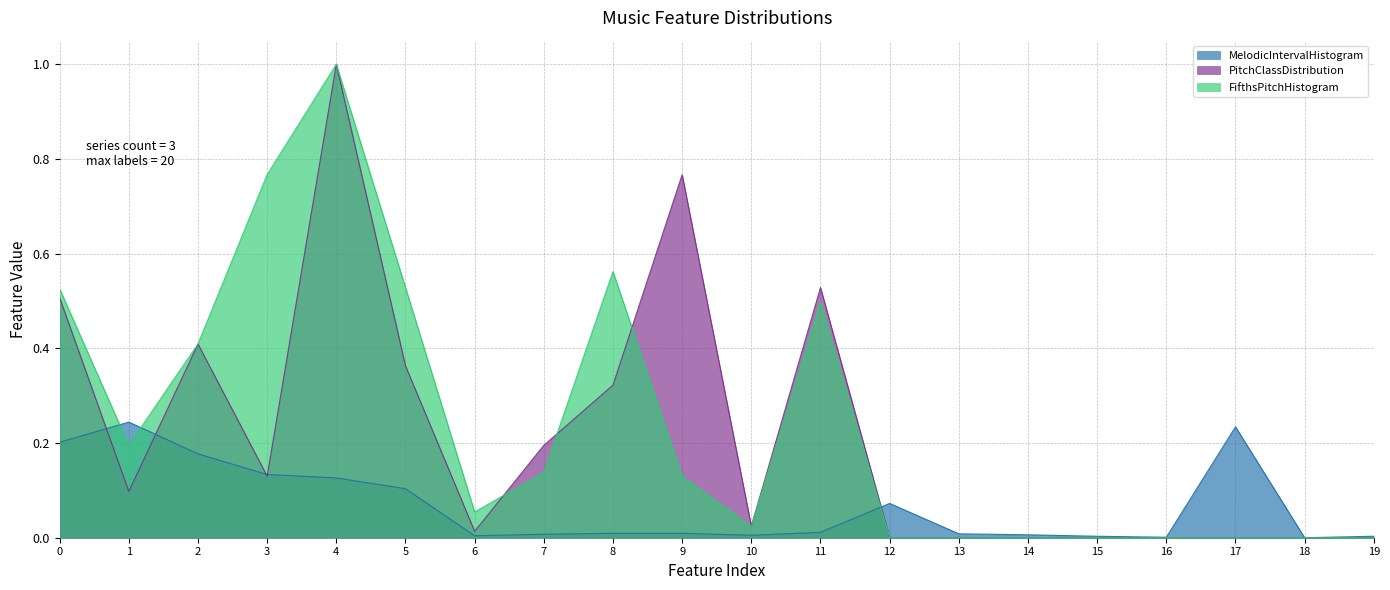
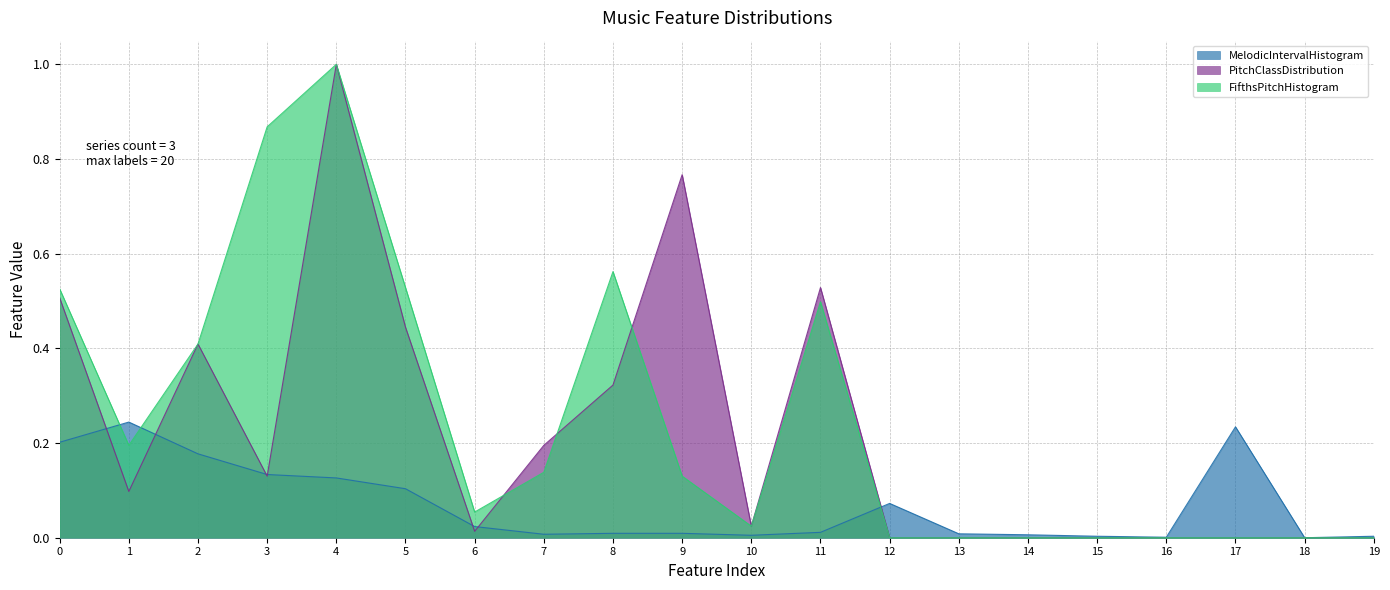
FifthsPitchHistogram, 3: 0.77 -> 0.87
PitchClassDistribution, 5: 0.36 -> 0.44
MelodicIntervalHistogram, 6: 0.00 -> 0.02
